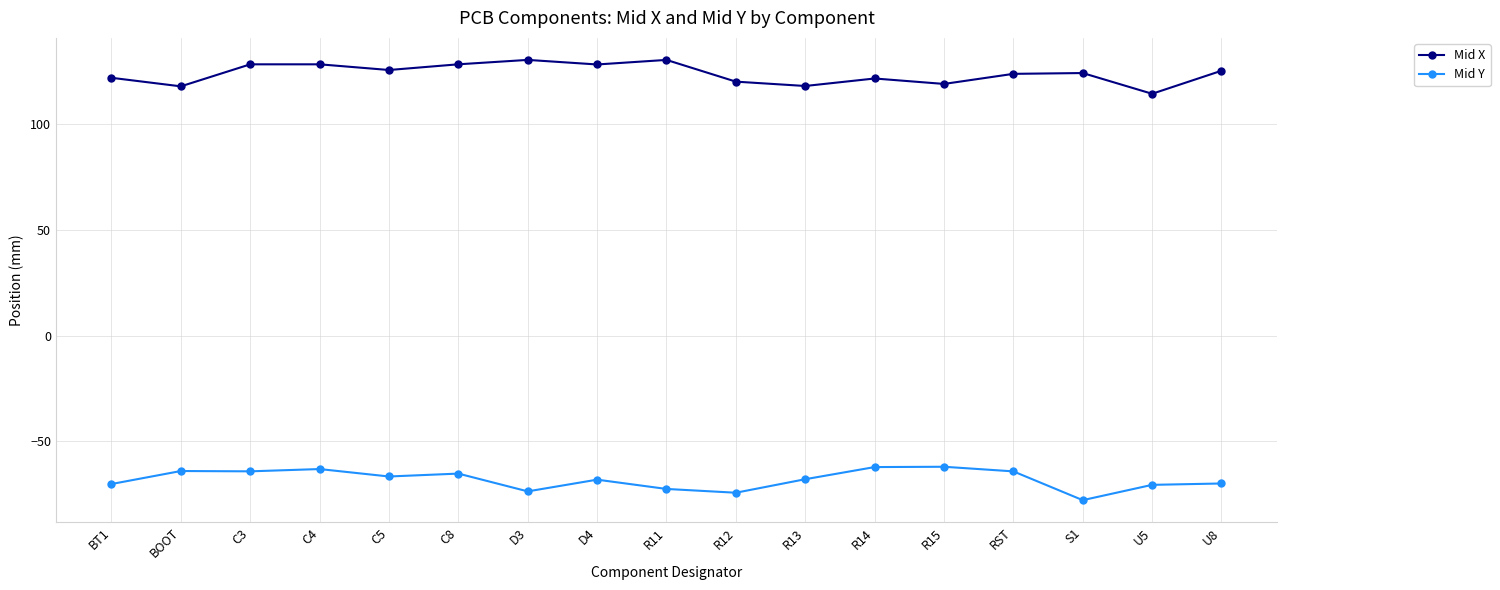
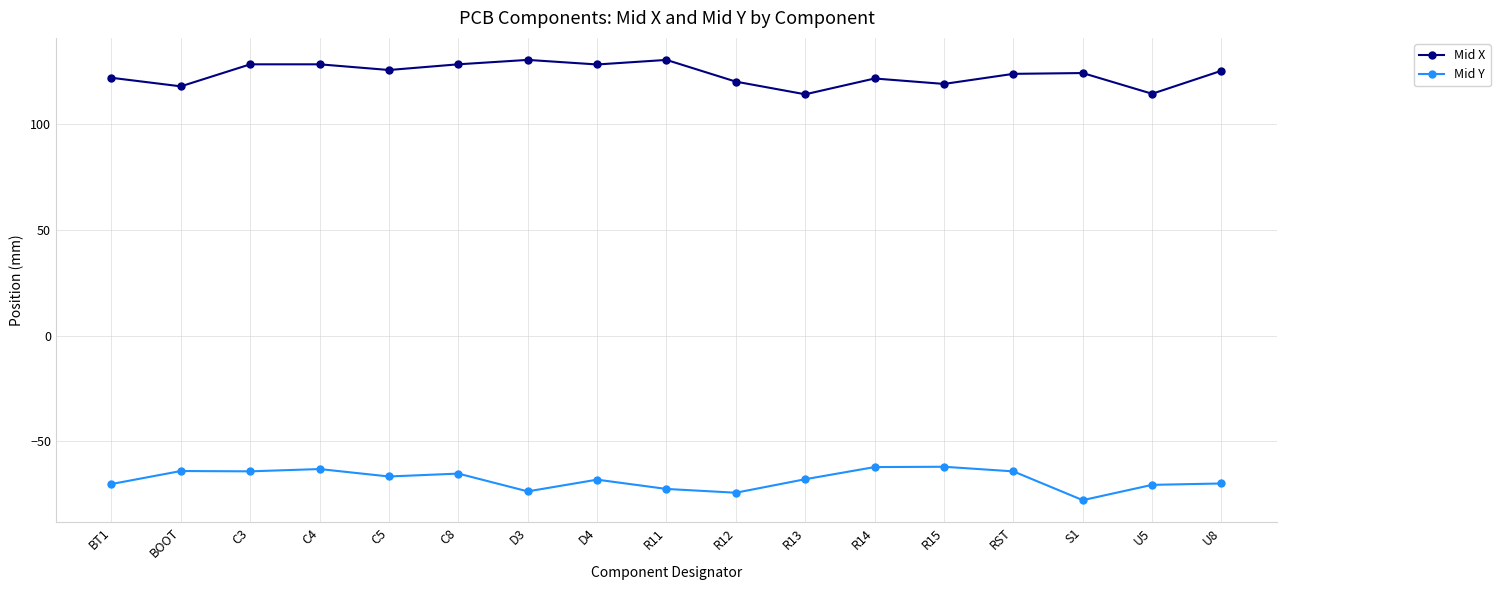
Mid X, R13: 118 -> 114
